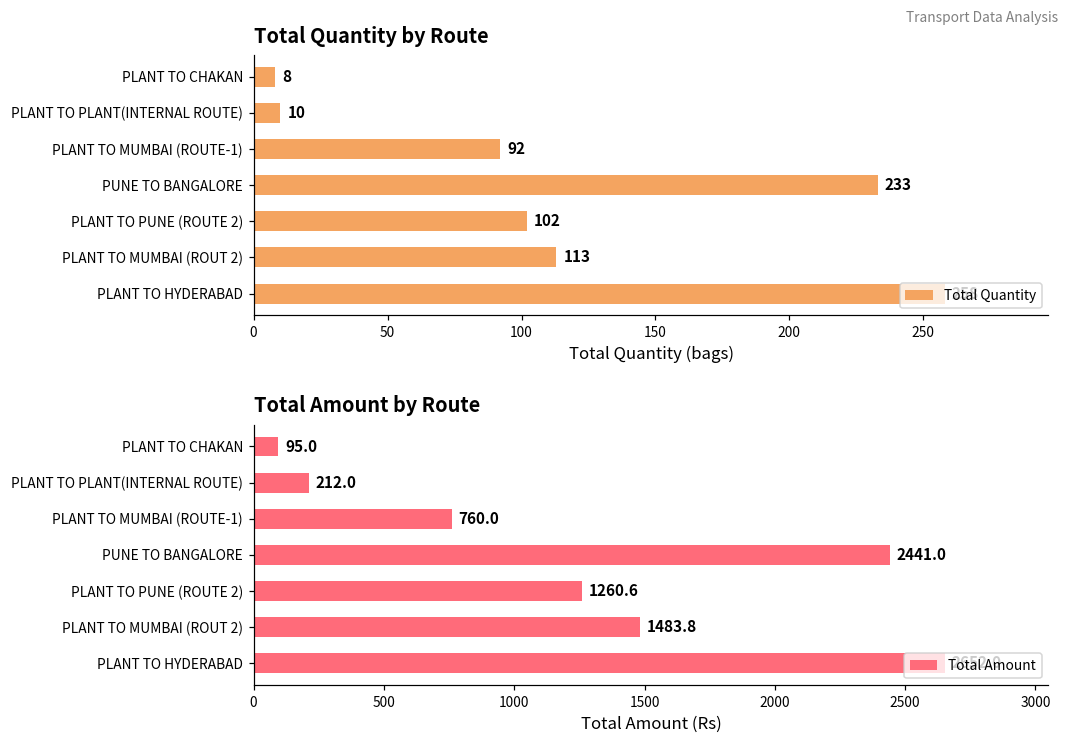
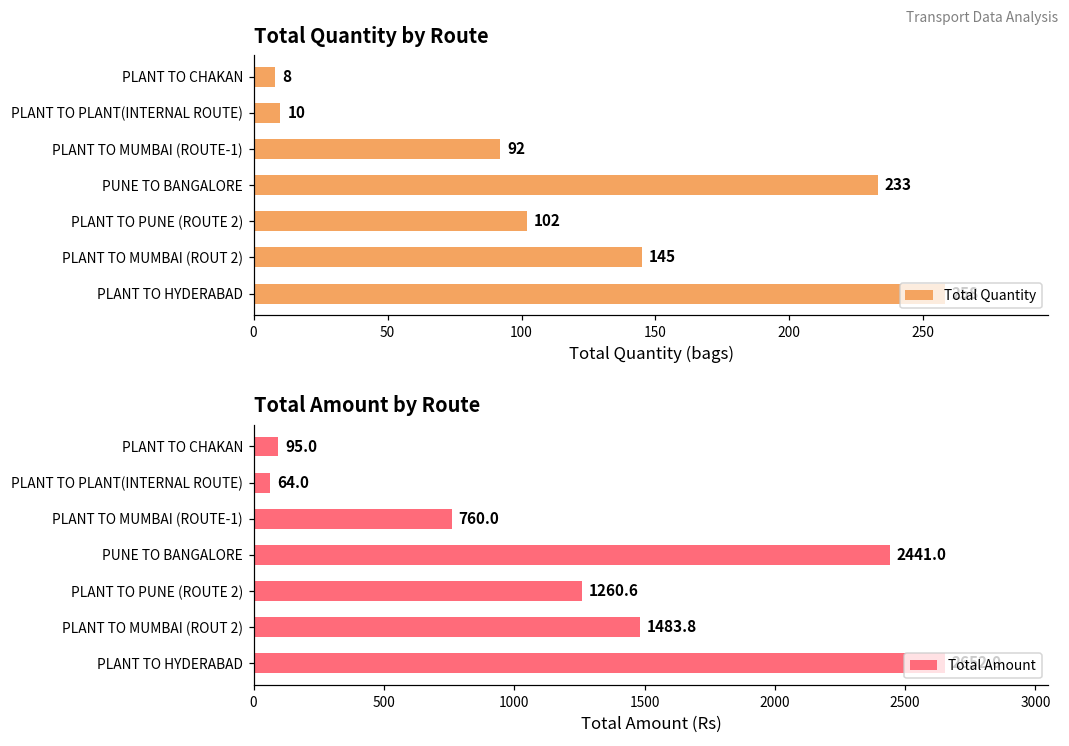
Total Quantity by Route, PLANT TO MUMBAI (ROUT 2): 113 -> 145
Total Amount by Route, PLANT TO PLANT(INTERNAL ROUTE): 212.0 -> 64.0
